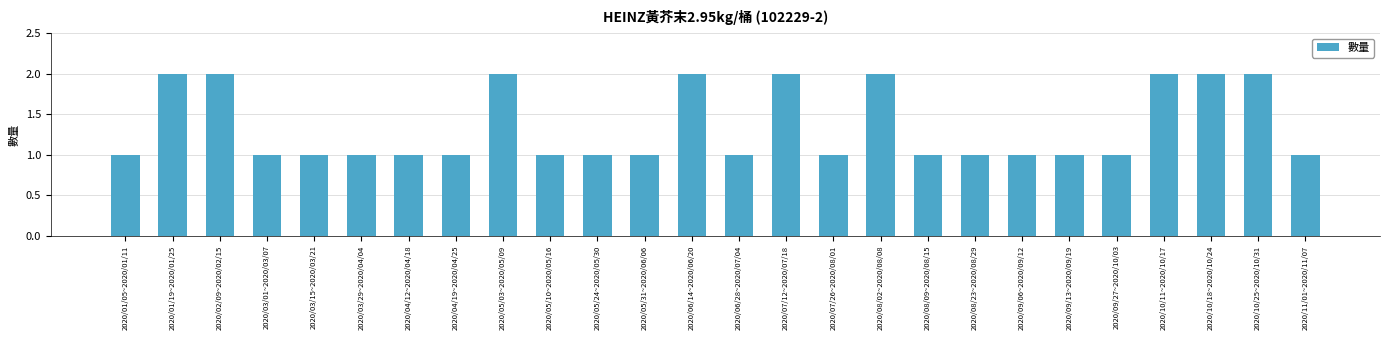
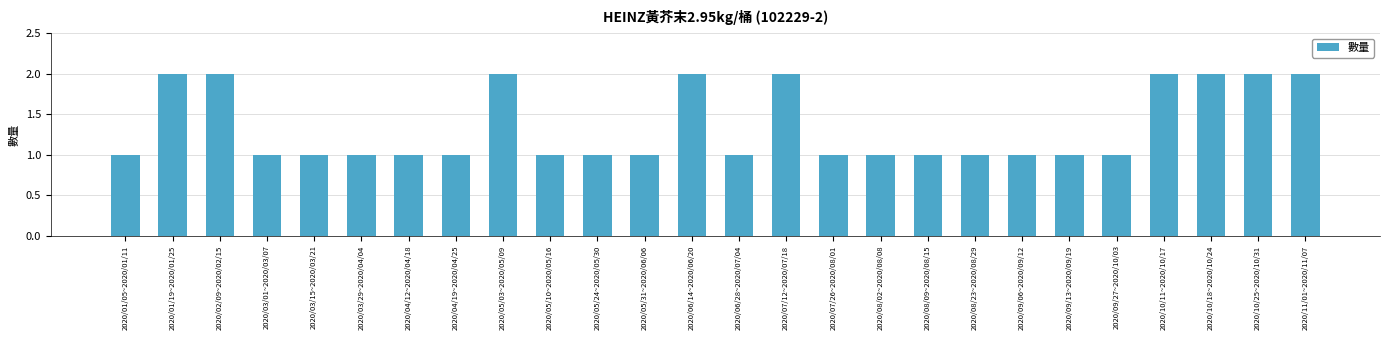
2020/08/02~2020/08/08: 2 -> 1
2020/11/01~2020/11/07: 1 -> 2
